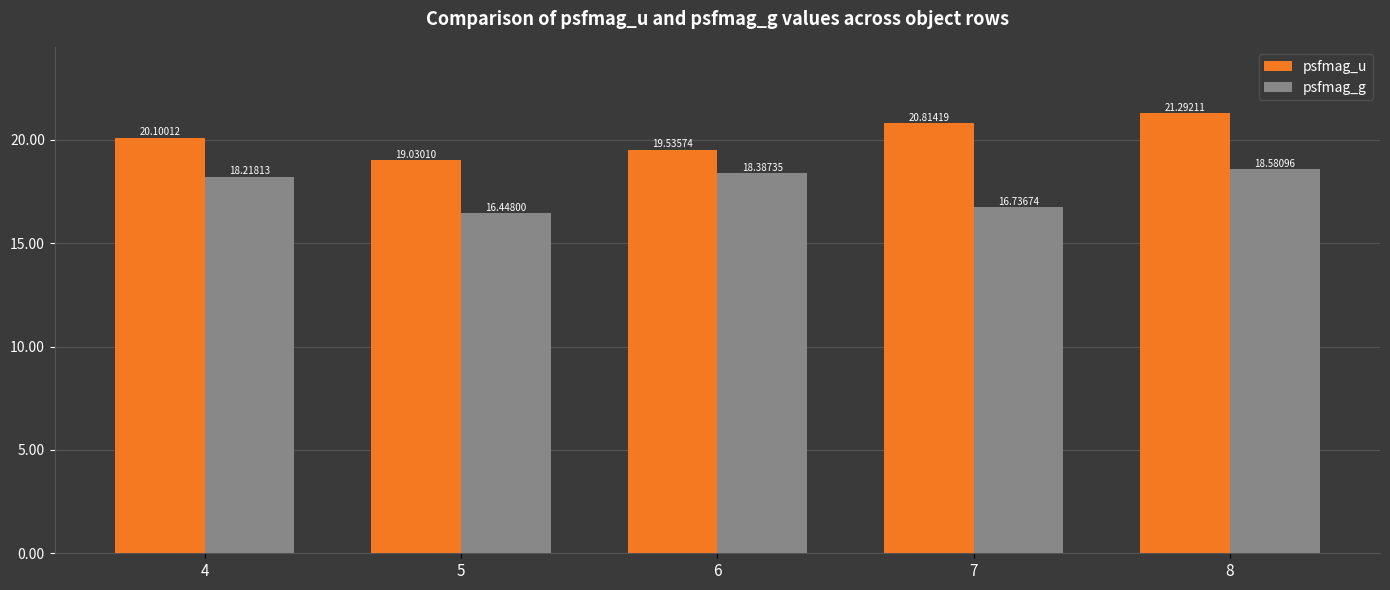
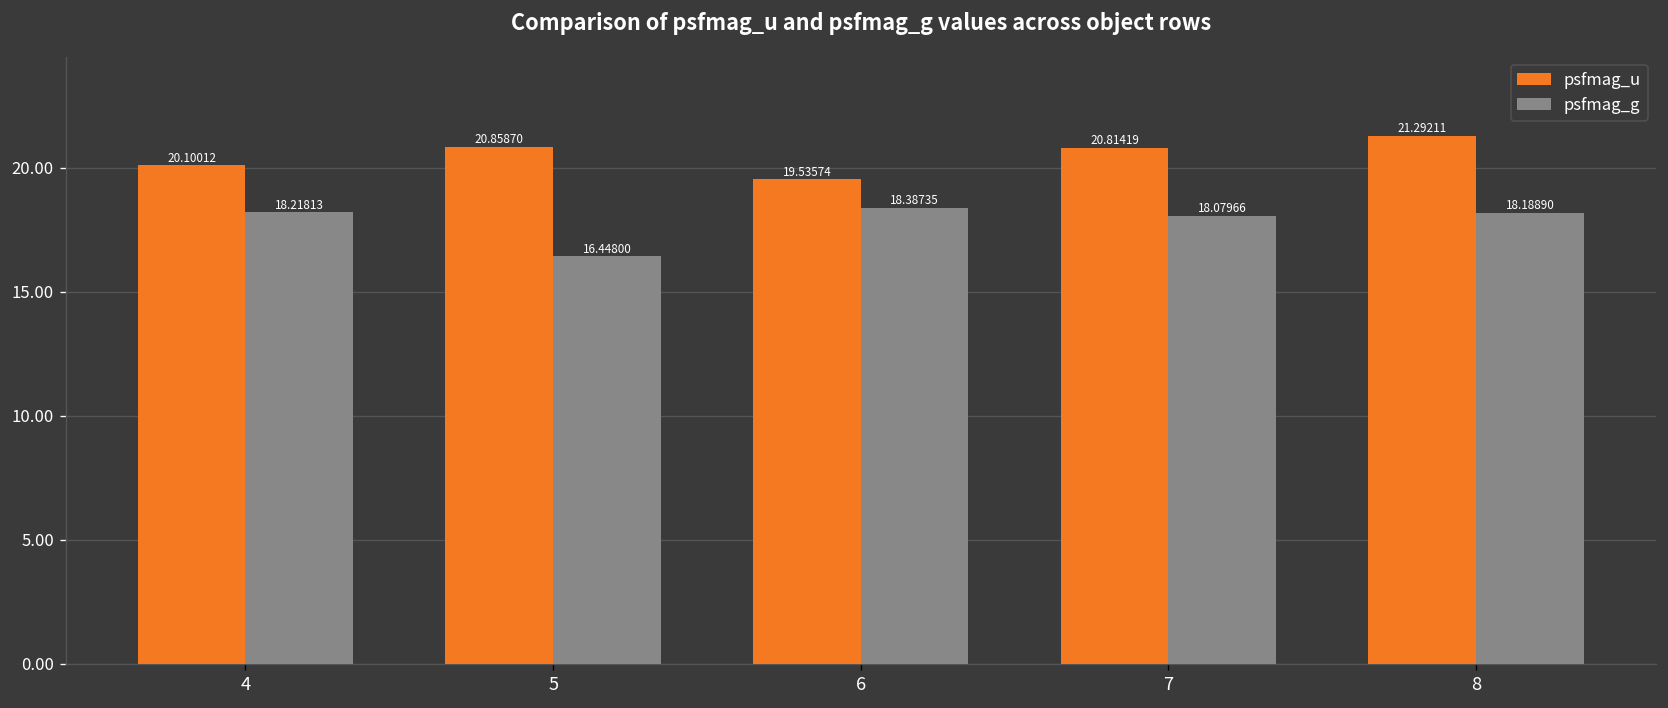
psfmag_u, 5: 19.03010 -> 20.85870
psfmag_g, 7: 16.73674 -> 18.07966
psfmag_g, 8: 18.58096 -> 18.18890
